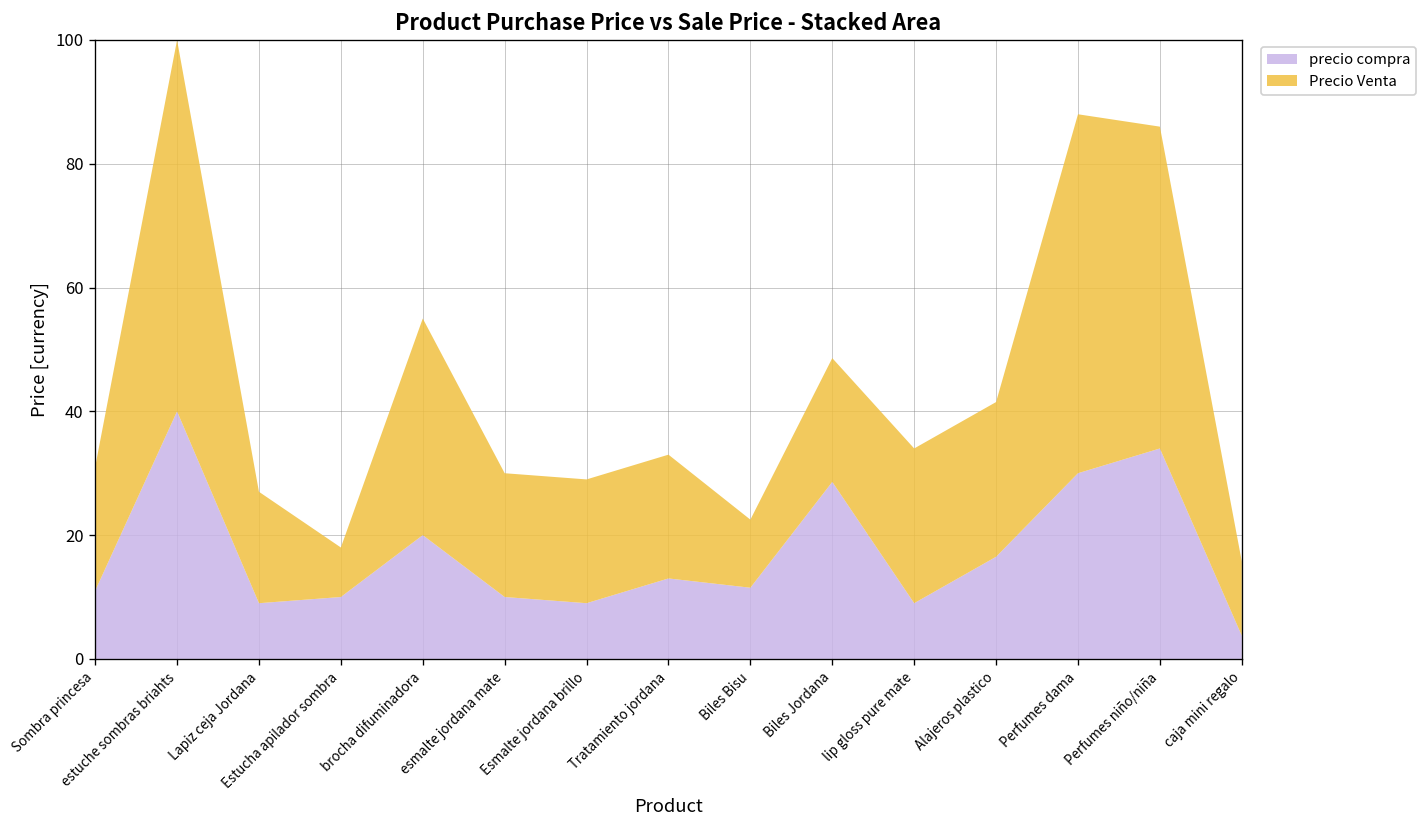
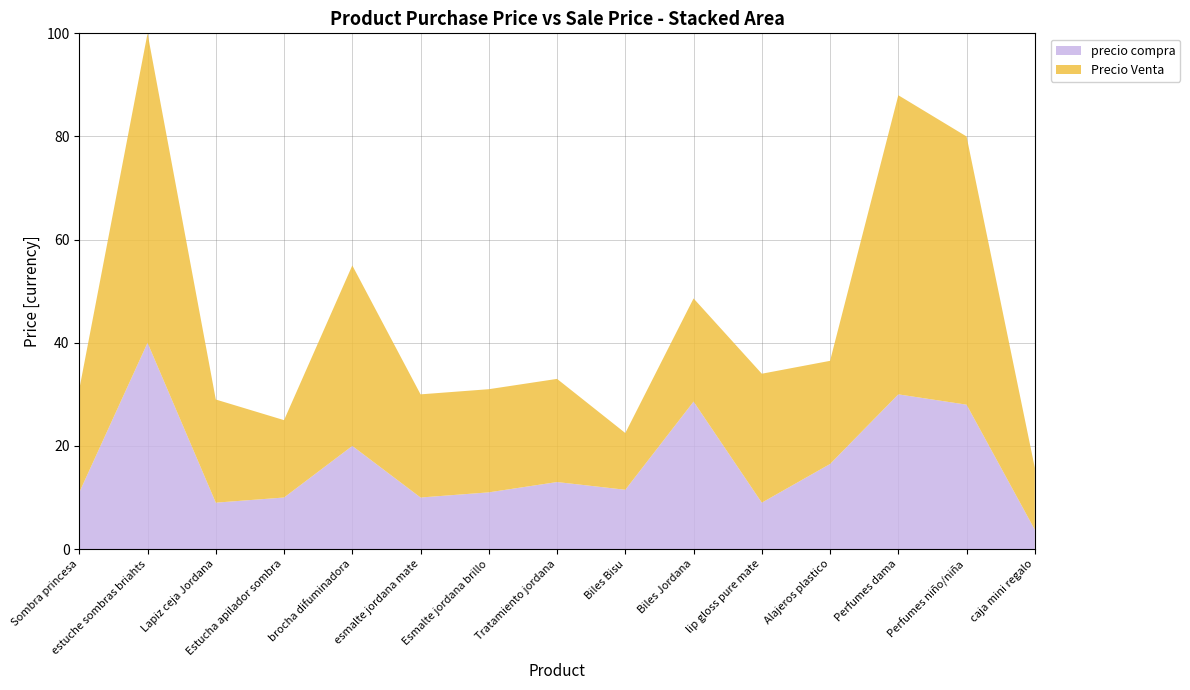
Precio Venta, Lapiz ceja Jordana: 18 -> 20
Precio Venta, Estucha apilador sombra: 8 -> 15
precio compra, Esmalte jordana brillo: 9 -> 11
Precio Venta, Alajeros plastico: 25 -> 20
precio compra, Perfumes niño/niña: 34 -> 28
